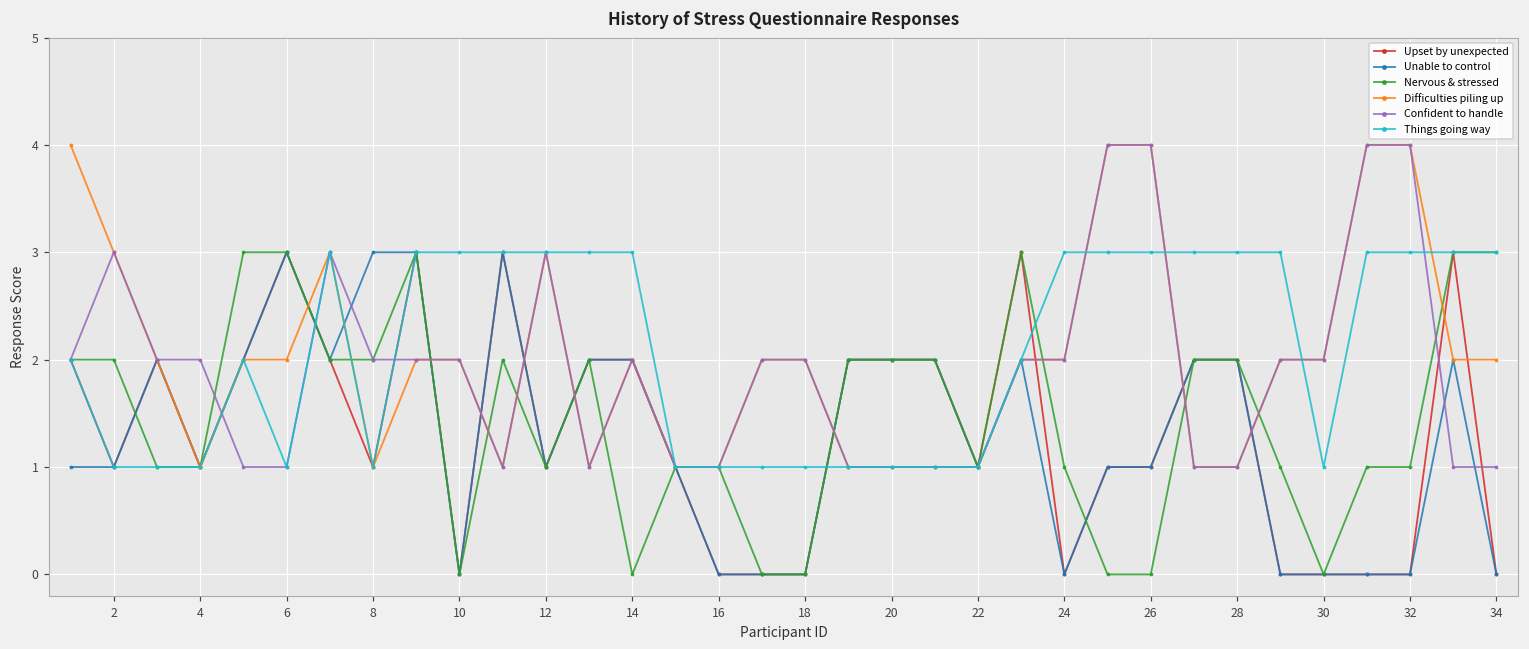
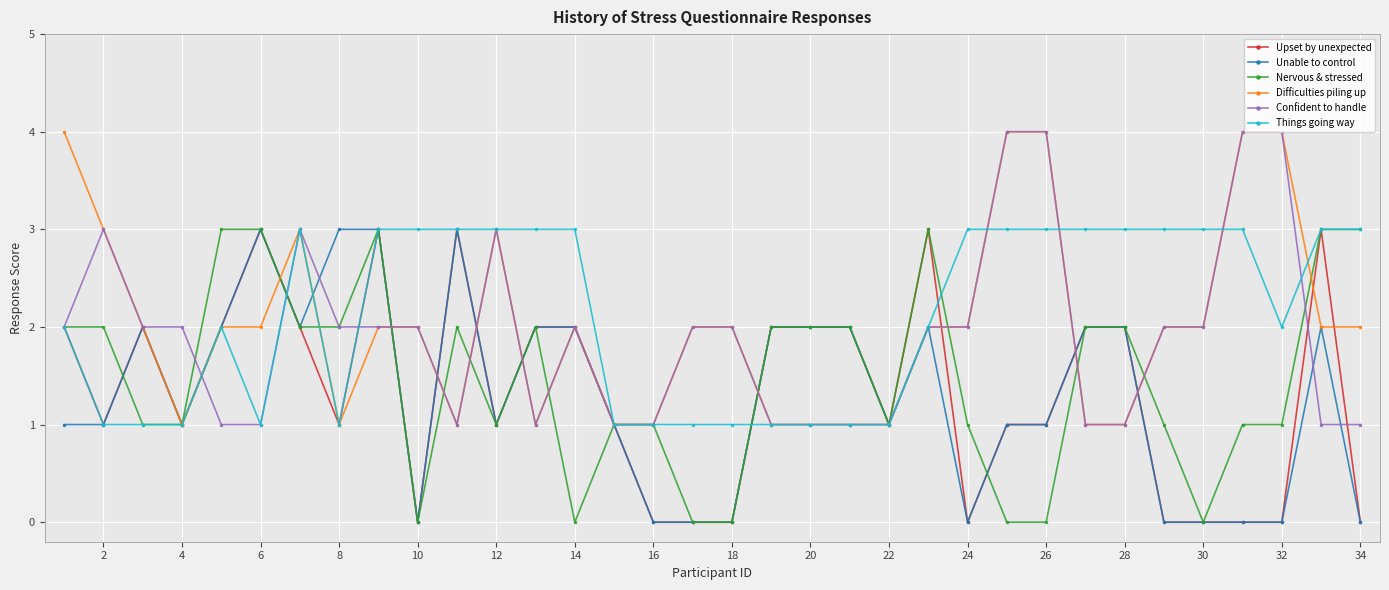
Things going way, 30: 1 -> 3
Things going way, 32: 3 -> 2
